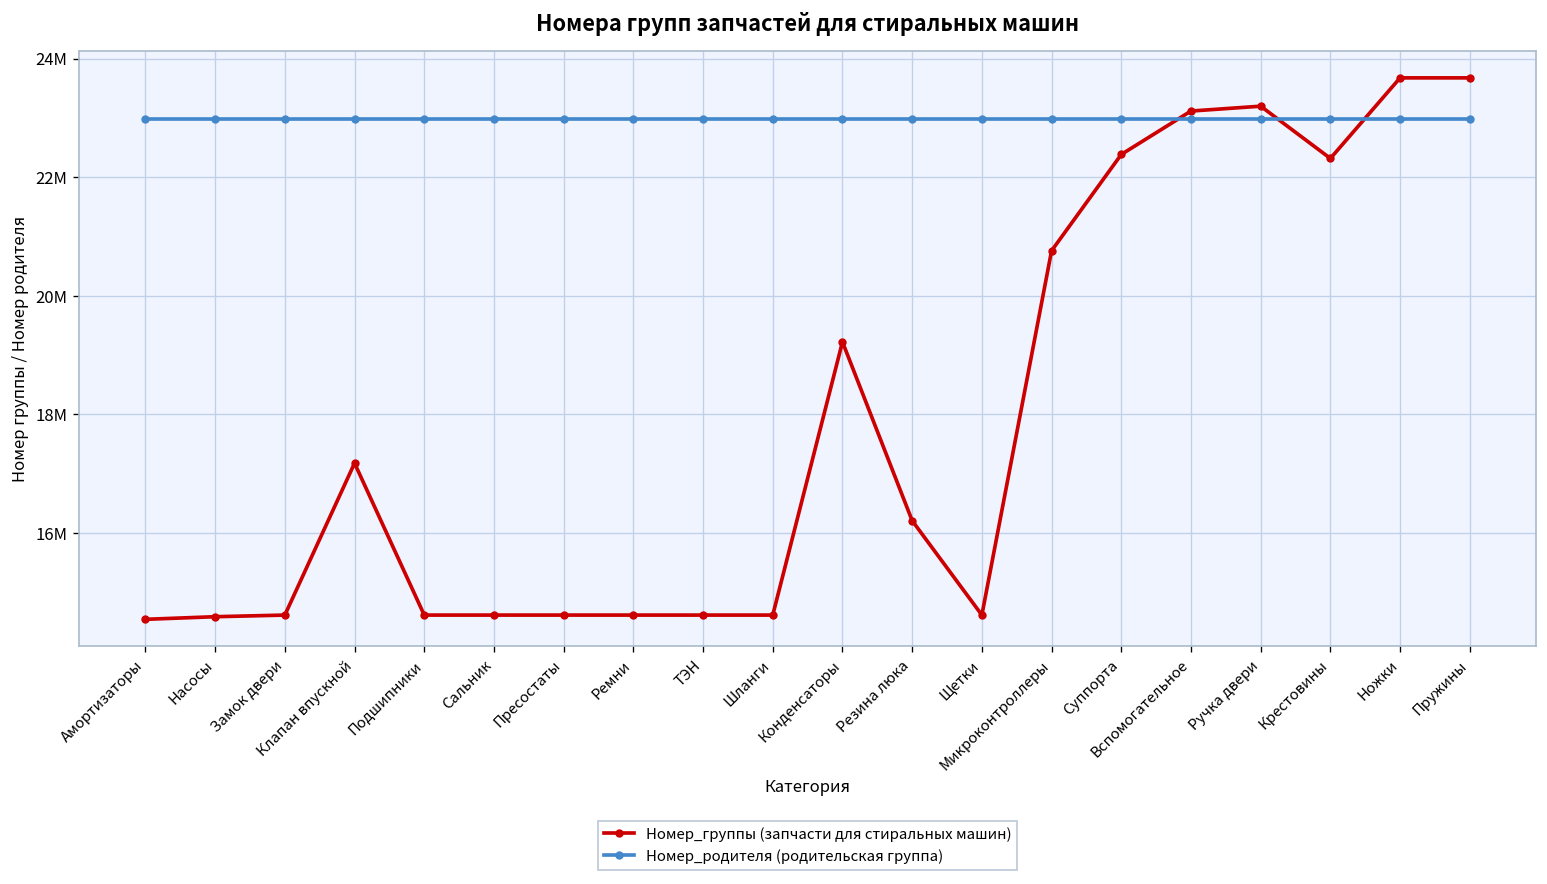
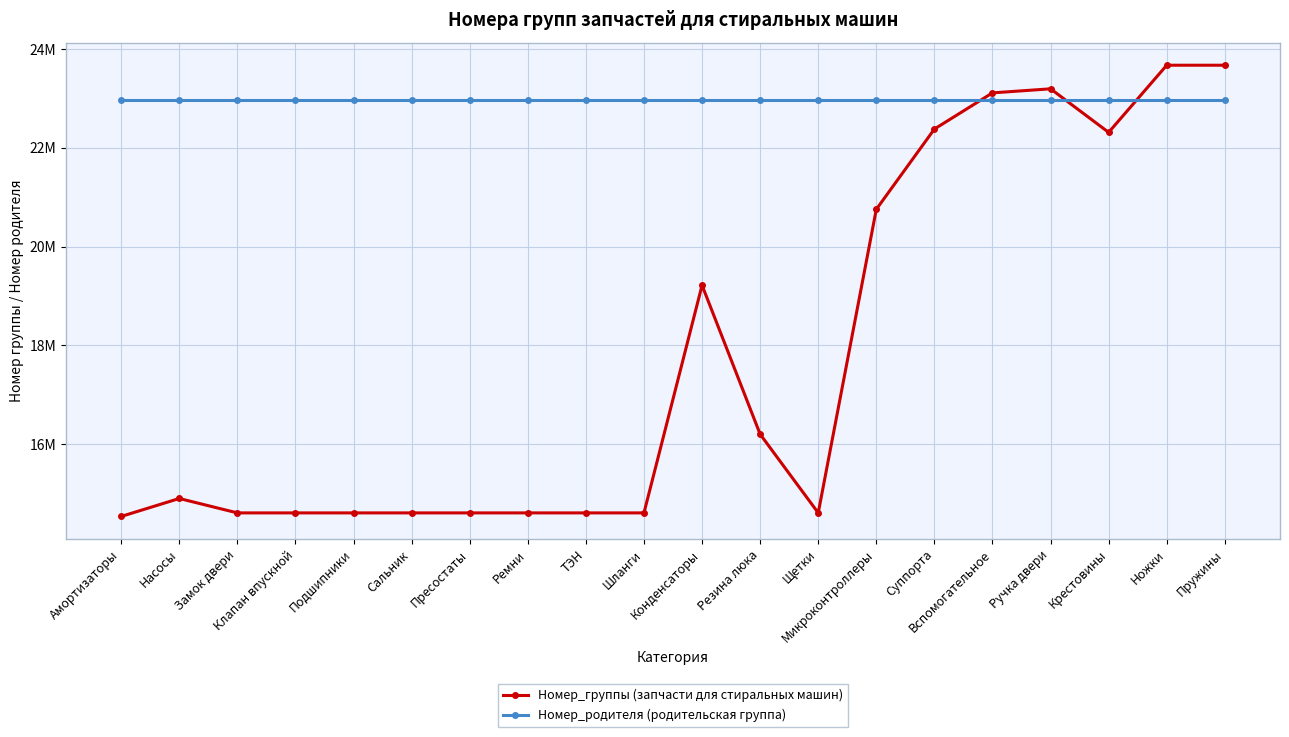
Номер_группы (запчасти для стиральных машин), Насосы: 14600000 -> 14900000
Номер_группы (запчасти для стиральных машин), Клапан впускной: 17200000 -> 14600000
